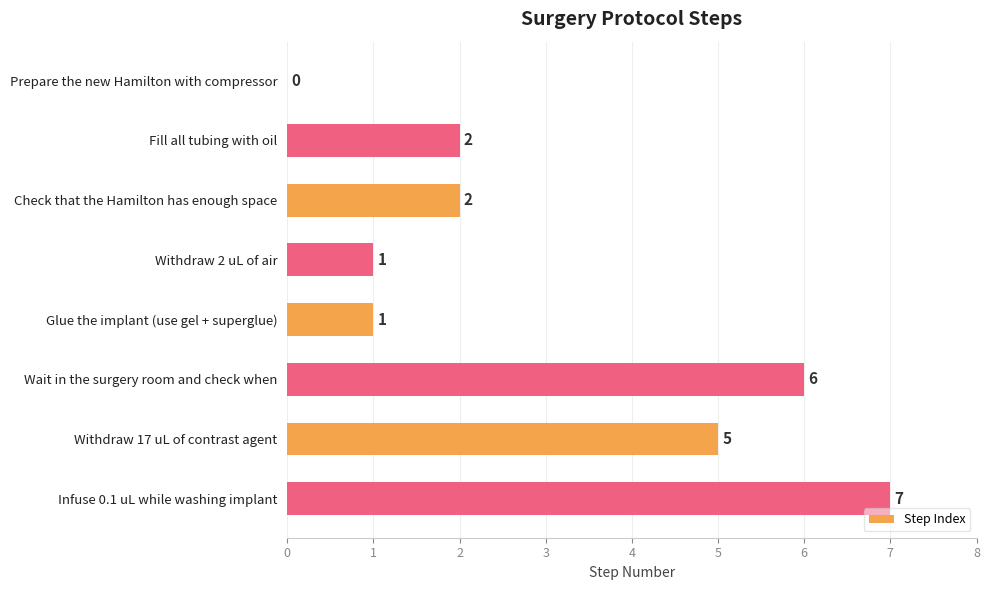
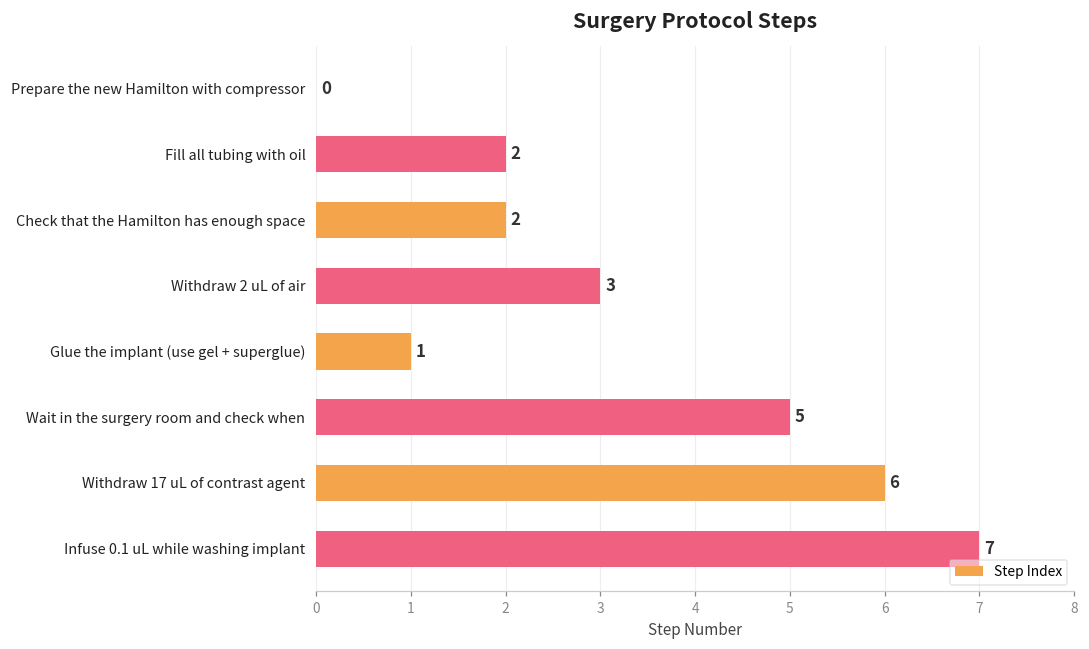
Withdraw 2 uL of air: 1 -> 3
Wait in the surgery room and check when: 6 -> 5
Withdraw 17 uL of contrast agent: 5 -> 6
